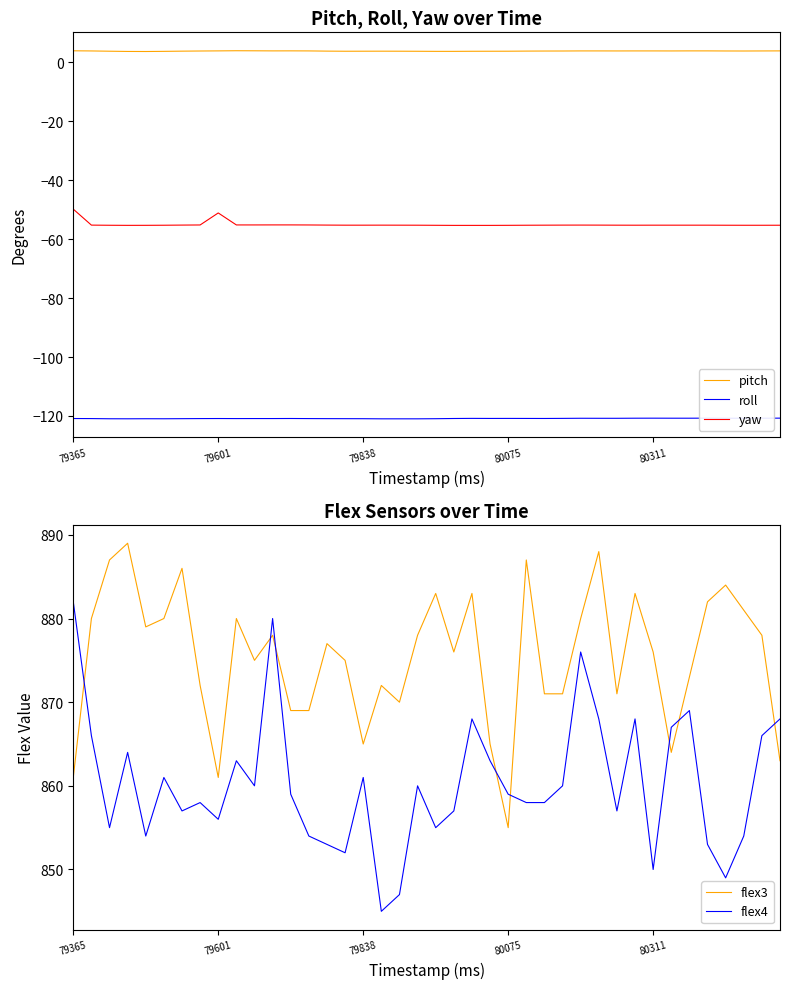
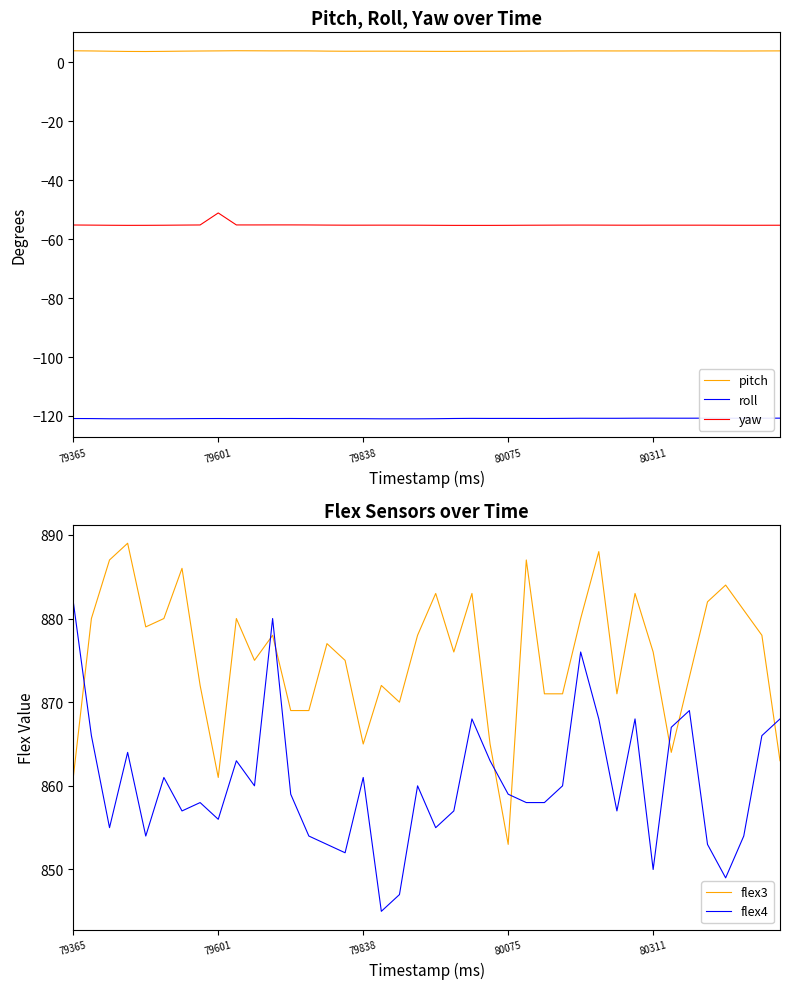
Pitch, Roll, Yaw over Time, yaw, 79365: -50 -> -55
Flex Sensors over Time, flex3, 80075: 855 -> 853
